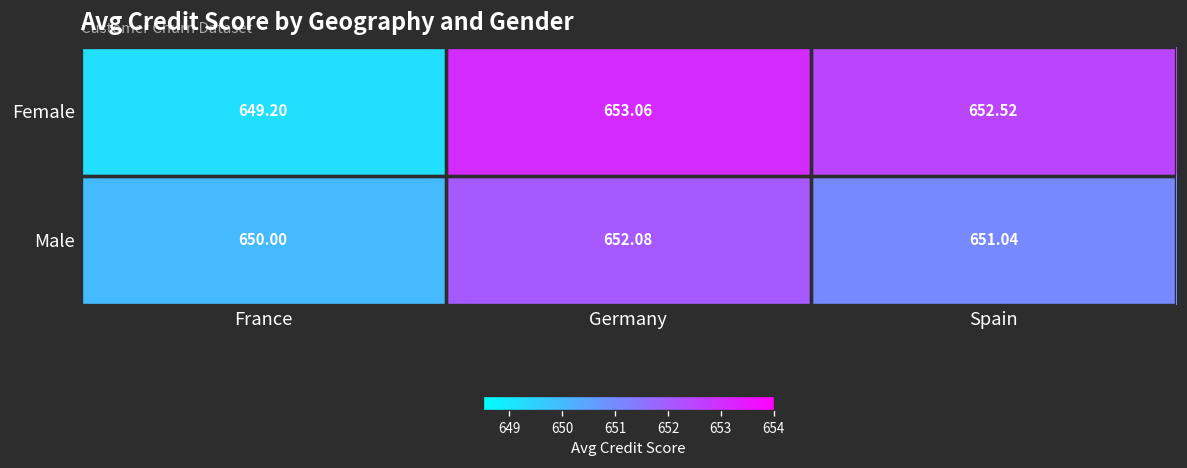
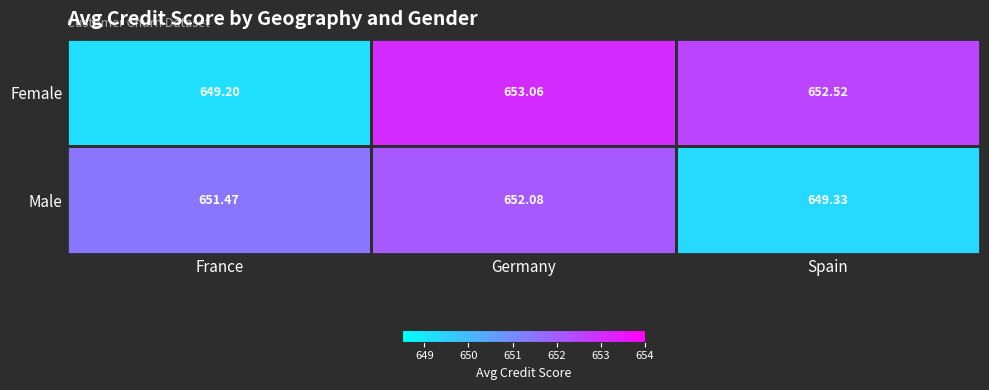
Male, France: 650.00 -> 651.47
Male, Spain: 651.04 -> 649.33
